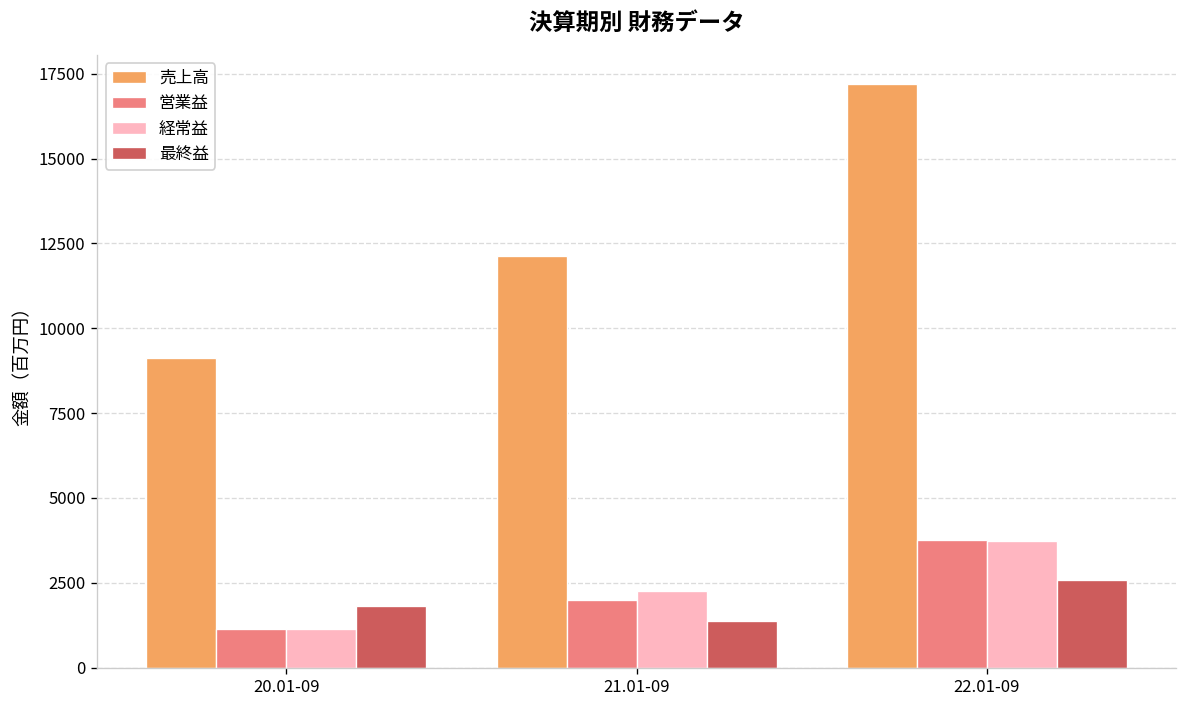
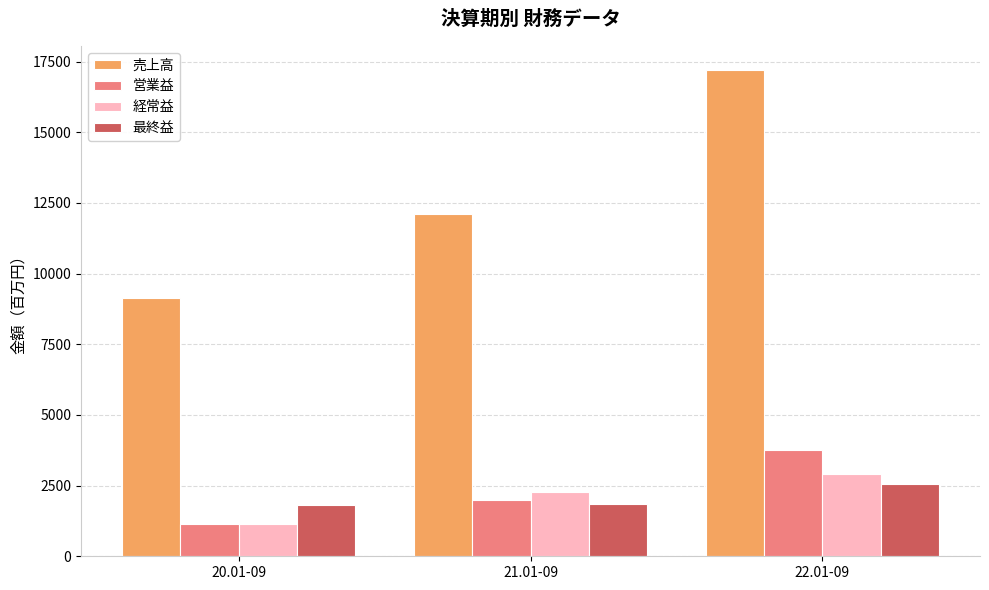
最終益, 21.01-09: 1400 -> 1900
経常益, 22.01-09: 3700 -> 2900
